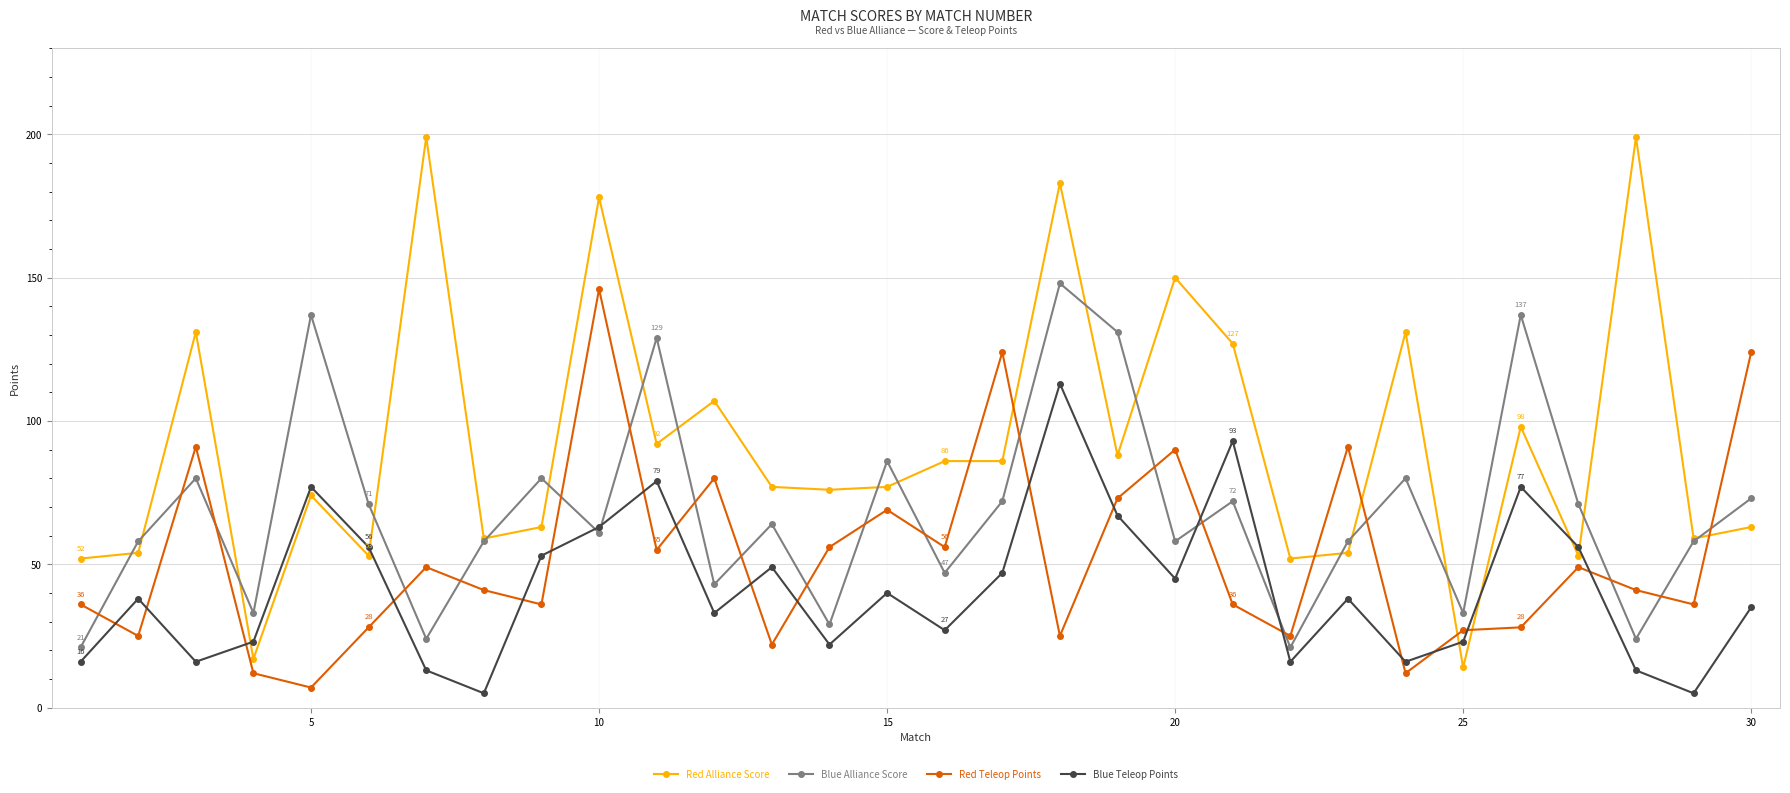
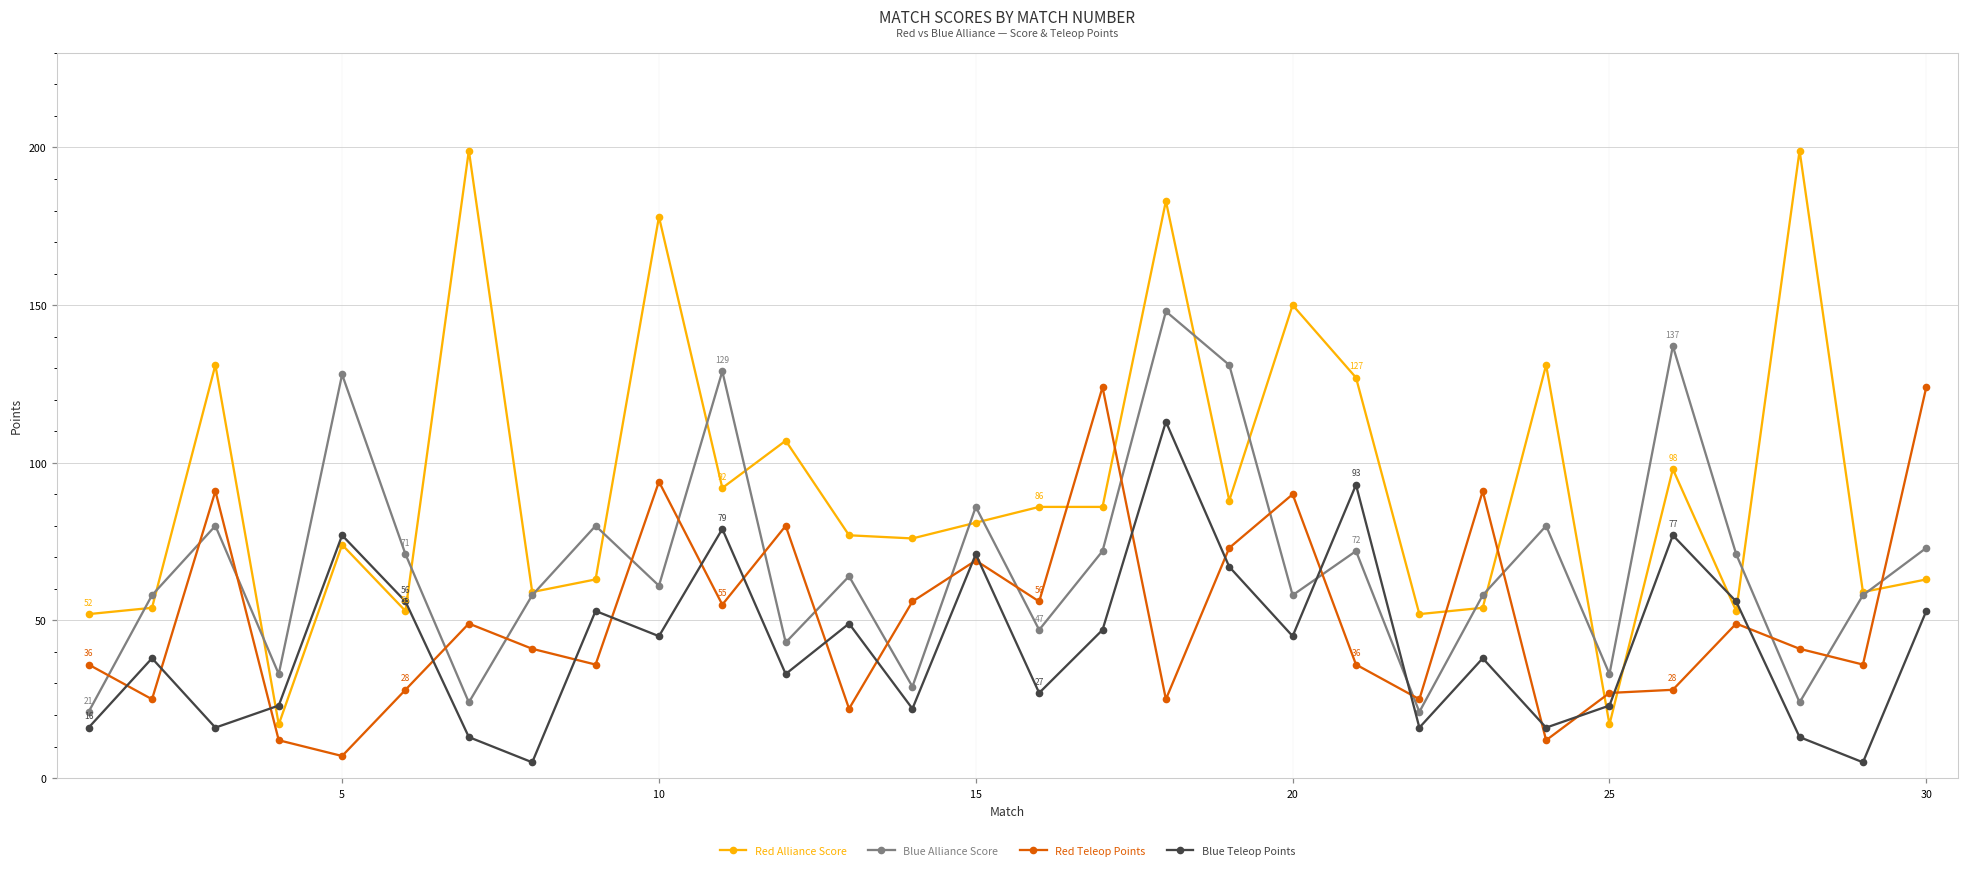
Blue Alliance Score, 5: 137 -> 128
Red Teleop Points, 10: 146 -> 94
Blue Teleop Points, 10: 63 -> 45
Red Alliance Score, 15: 77 -> 81
Blue Teleop Points, 15: 40 -> 71
Red Alliance Score, 25: 14 -> 17
Blue Teleop Points, 30: 35 -> 53
